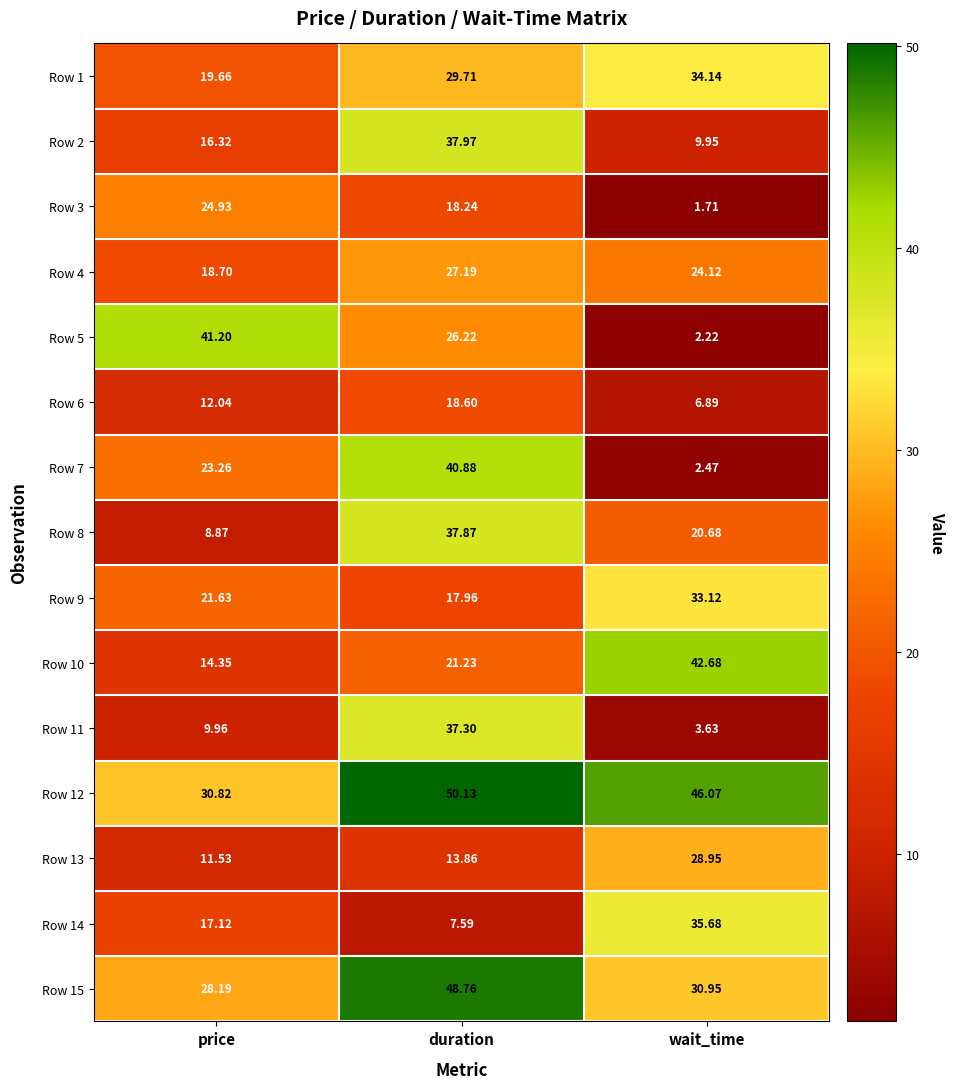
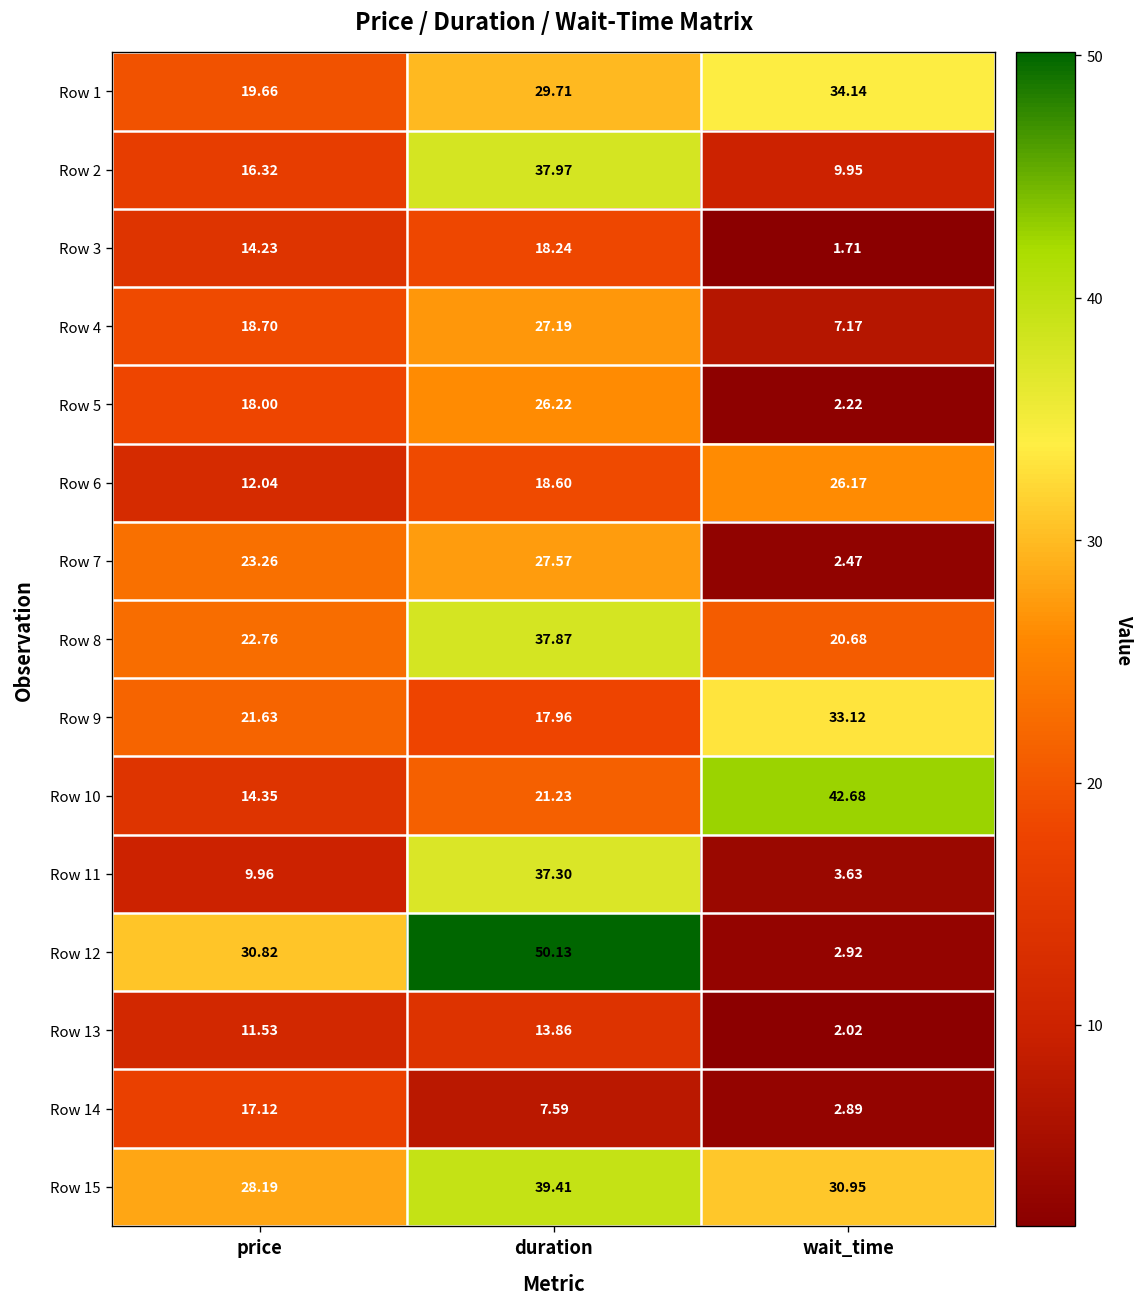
Row 3, price: 24.93 -> 14.23
Row 4, wait_time: 24.12 -> 7.17
Row 5, price: 41.20 -> 18.00
Row 6, wait_time: 6.89 -> 26.17
Row 7, duration: 40.88 -> 27.57
Row 8, price: 8.87 -> 22.76
Row 12, wait_time: 46.07 -> 2.92
Row 13, wait_time: 28.95 -> 2.02
Row 14, wait_time: 35.68 -> 2.89
Row 15, duration: 48.76 -> 39.41
